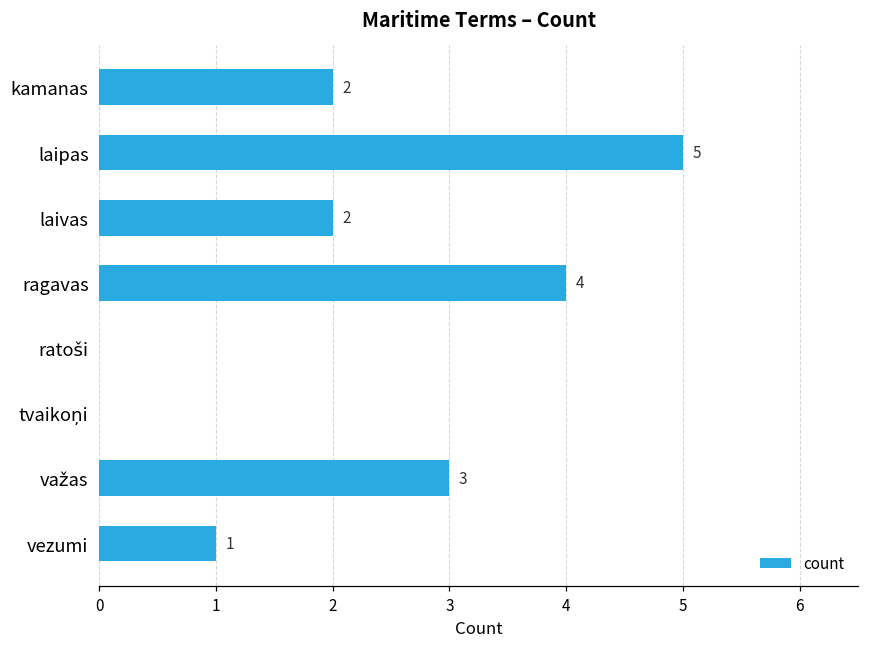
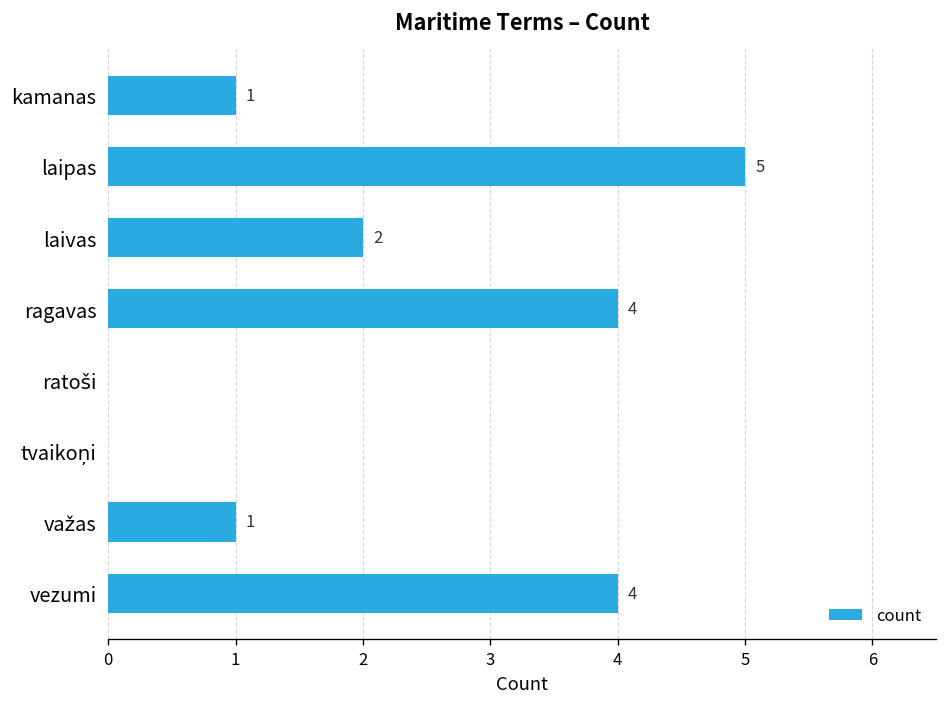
kamanas: 2 -> 1
važas: 3 -> 1
vezumi: 1 -> 4
